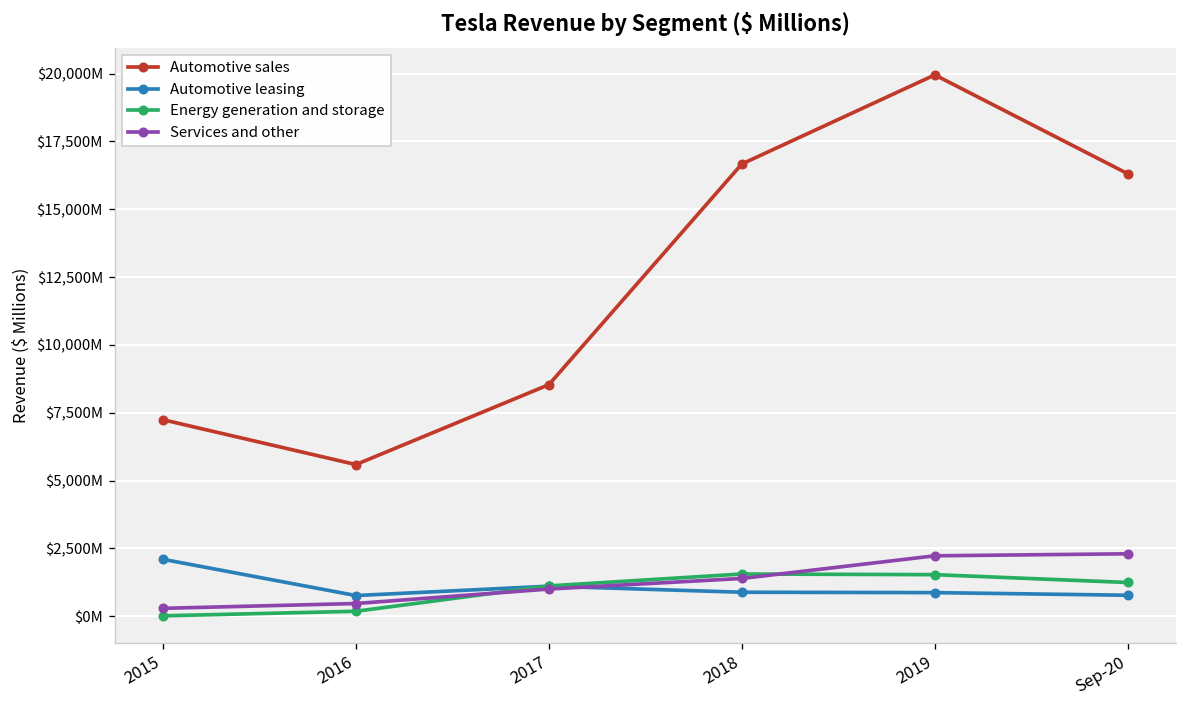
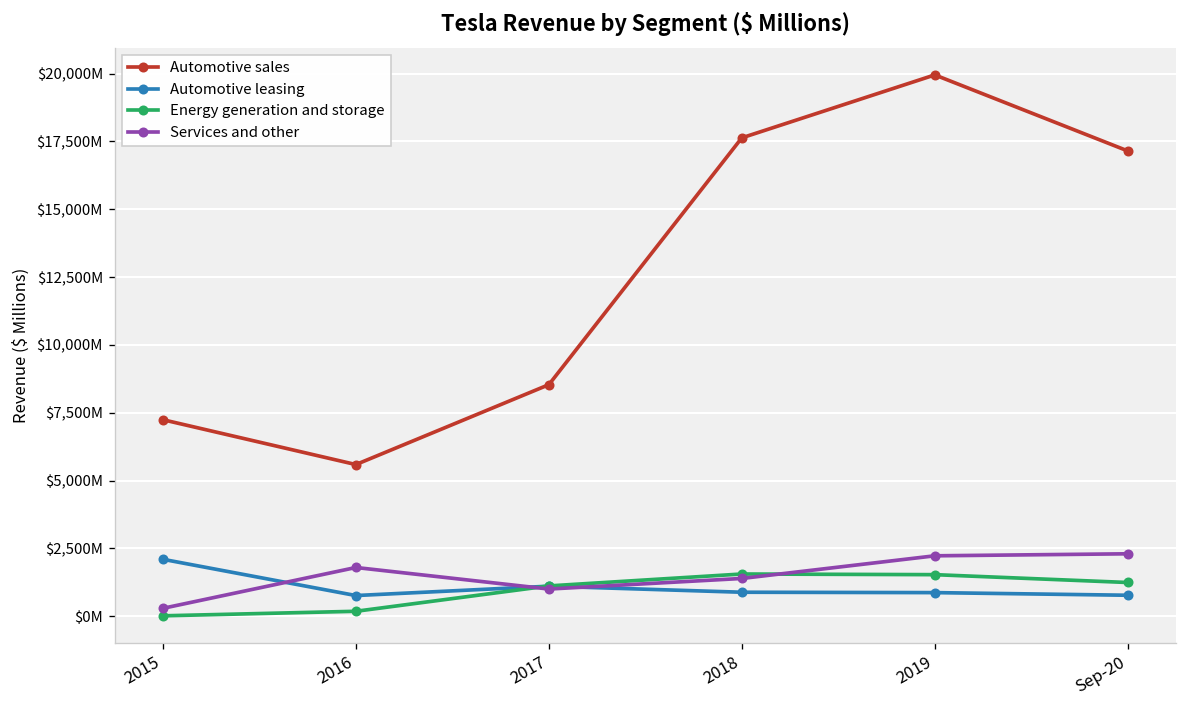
Services and other, 2016: $500,000,000 -> $1,800,000,000
Automotive sales, 2018: $16,700,000,000 -> $17,600,000,000
Automotive sales, Sep-20: $16,300,000,000 -> $17,200,000,000
